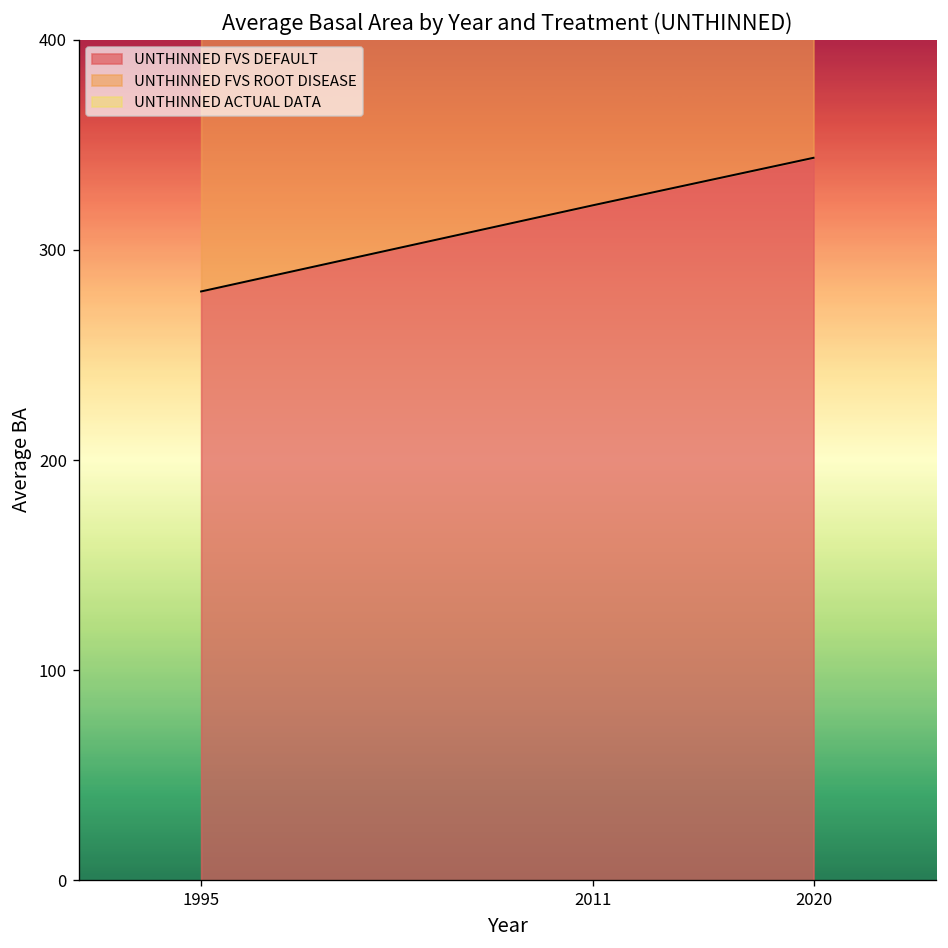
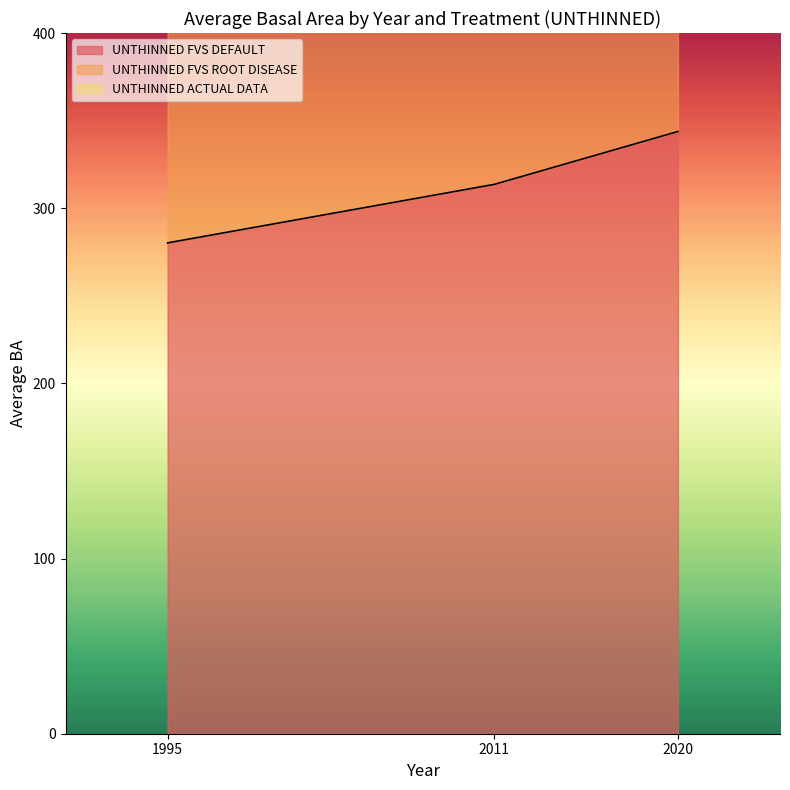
UNTHINNED FVS DEFAULT, 2011: 321 -> 314
